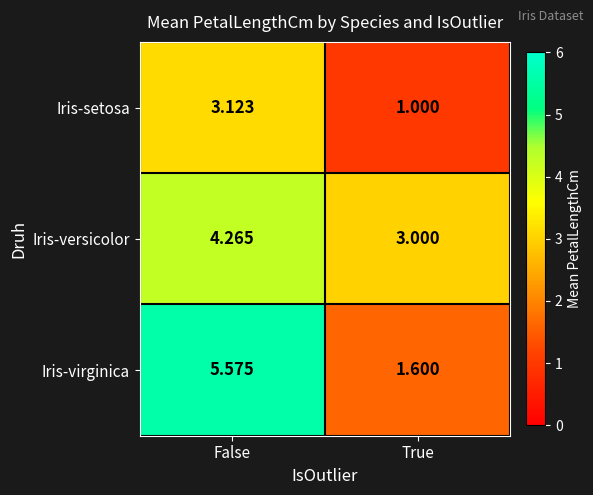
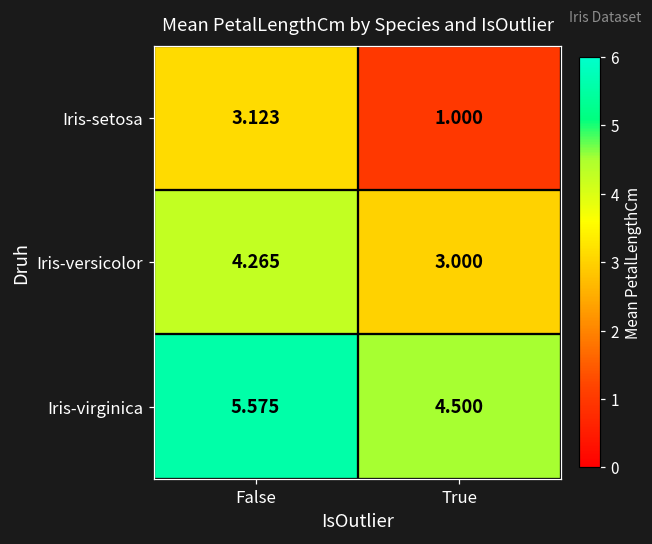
Iris-virginica, True: 1.600 -> 4.500
